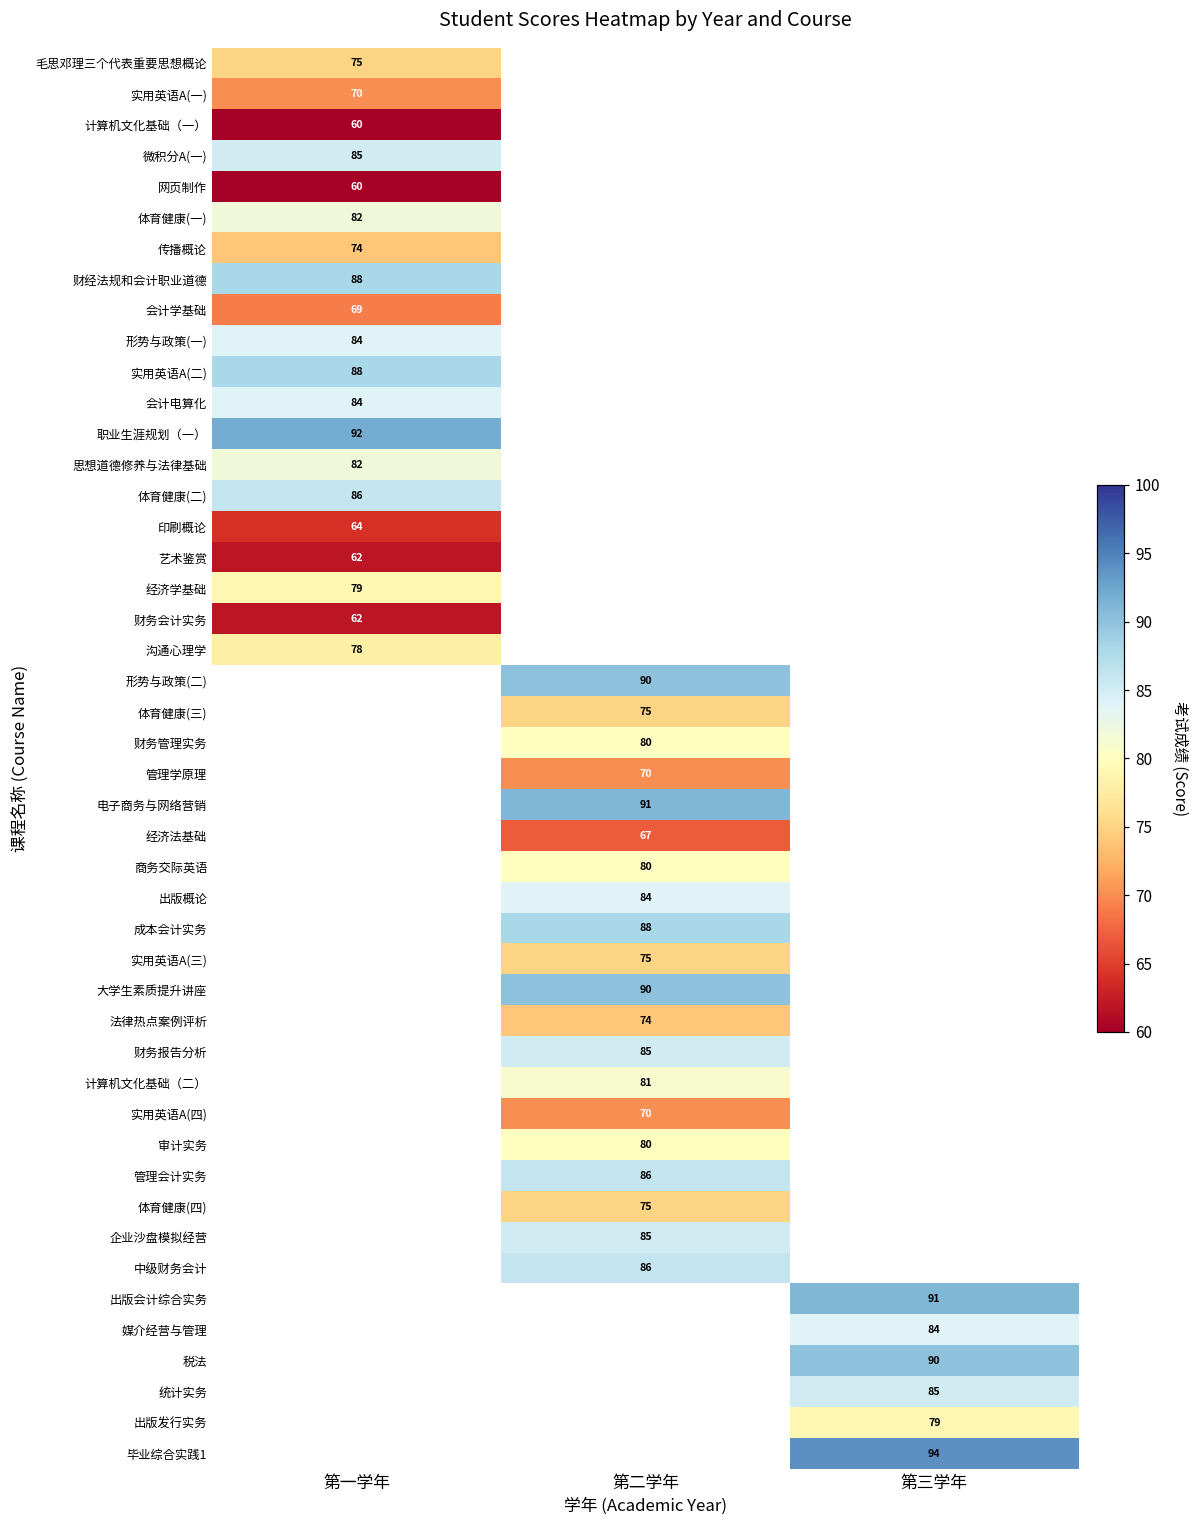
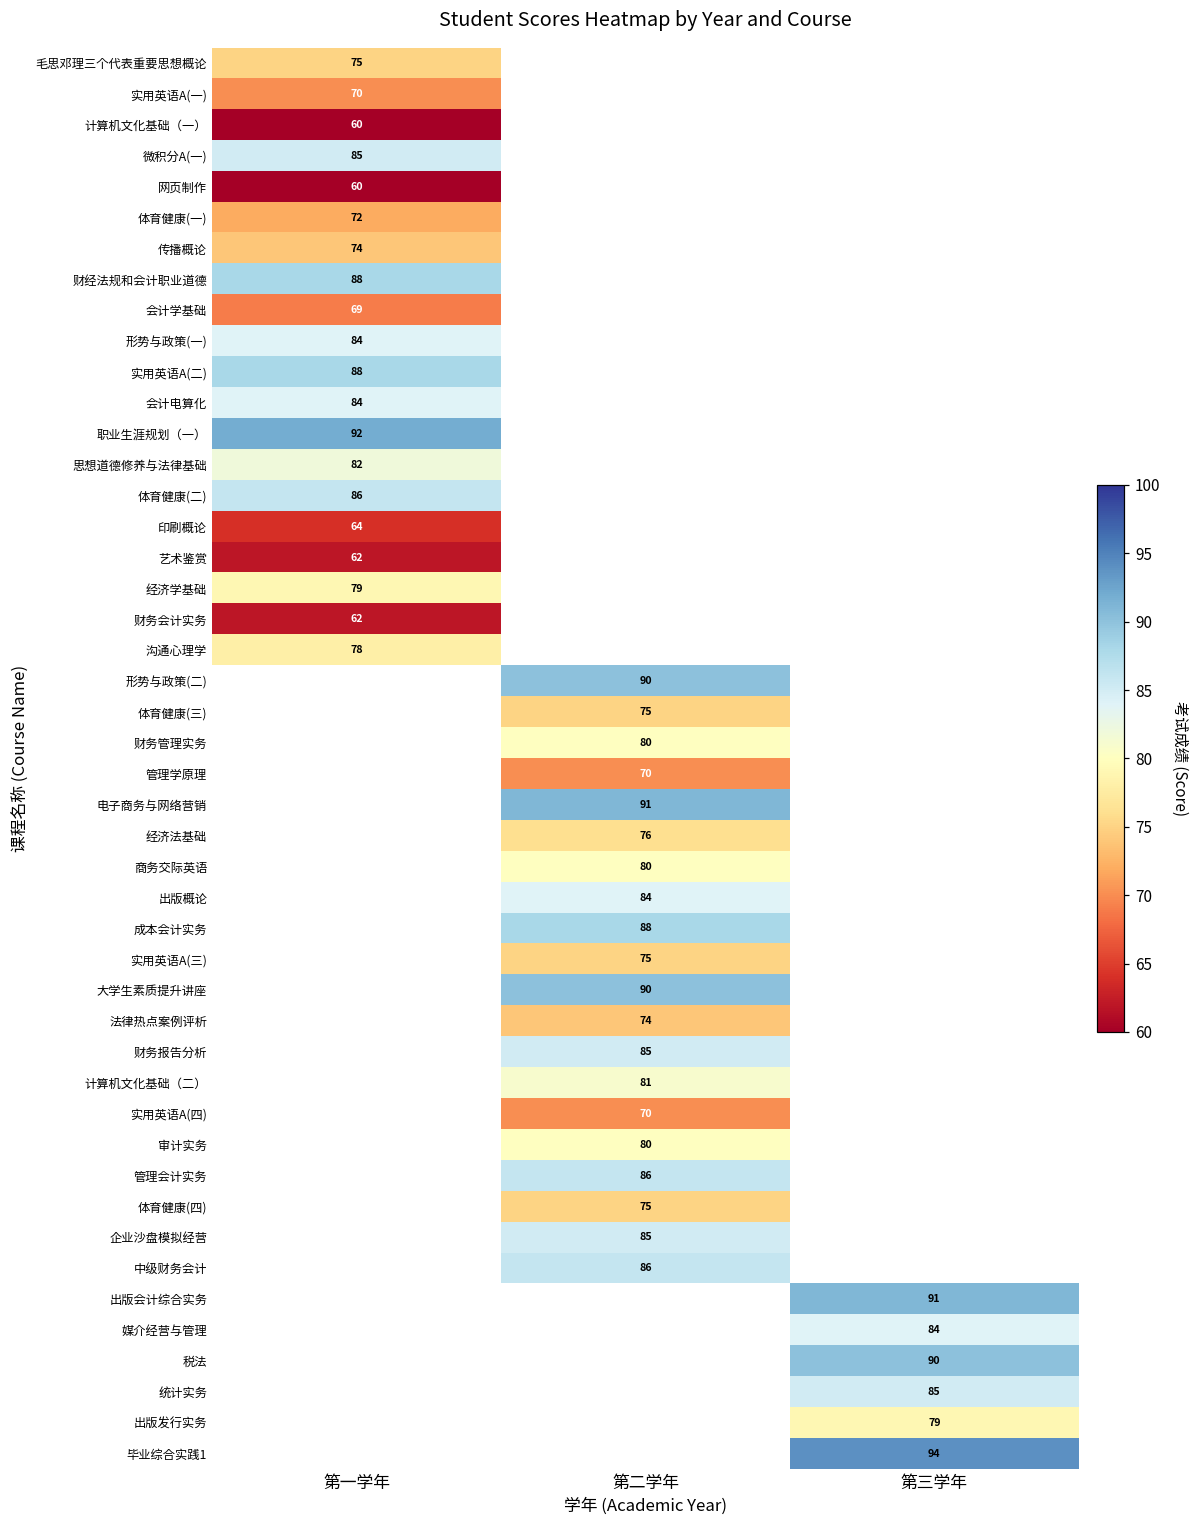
体育健康(一), 第一学年: 82 -> 72
经济法基础, 第二学年: 67 -> 76
